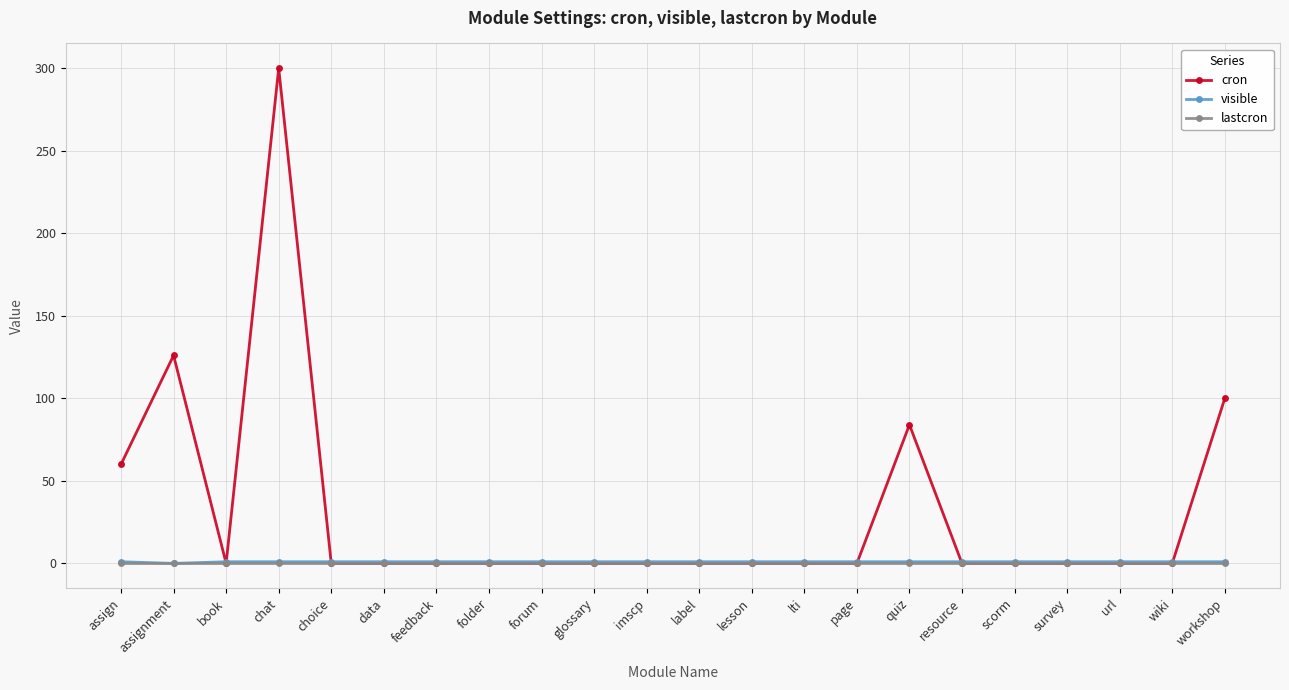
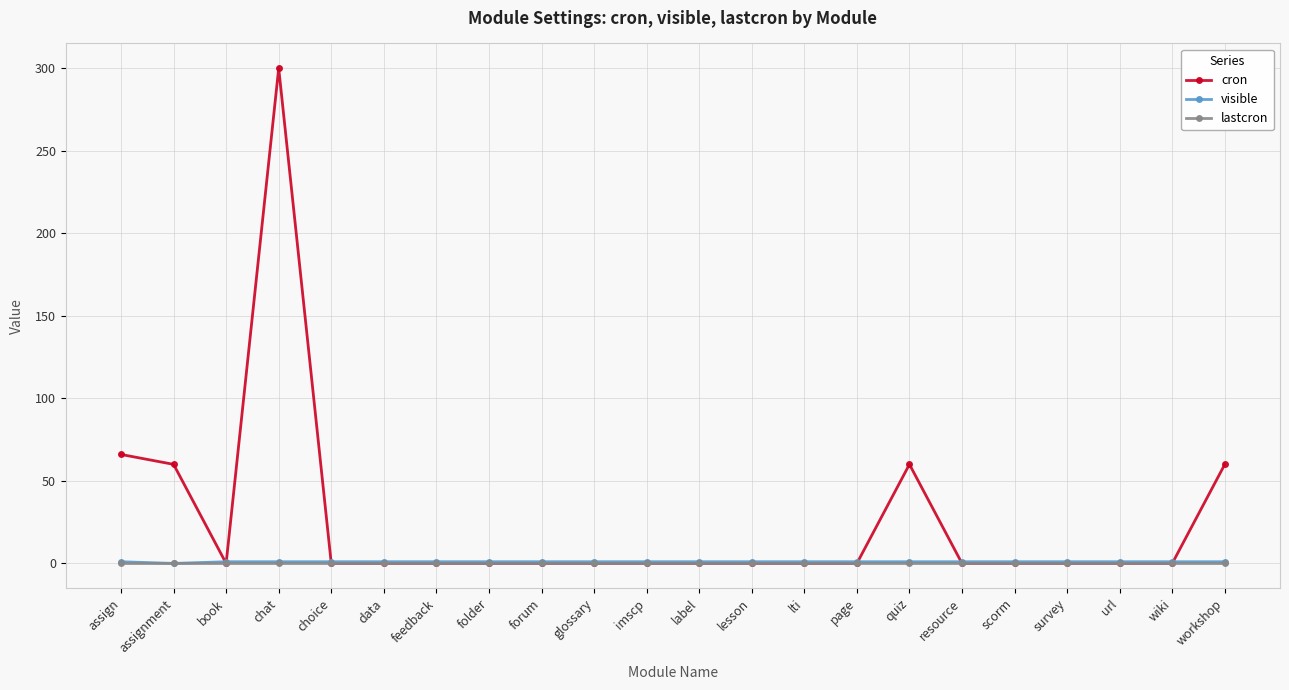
cron, assign: 60 -> 66
cron, assignment: 126 -> 60
cron, quiz: 84 -> 60
cron, workshop: 100 -> 60
